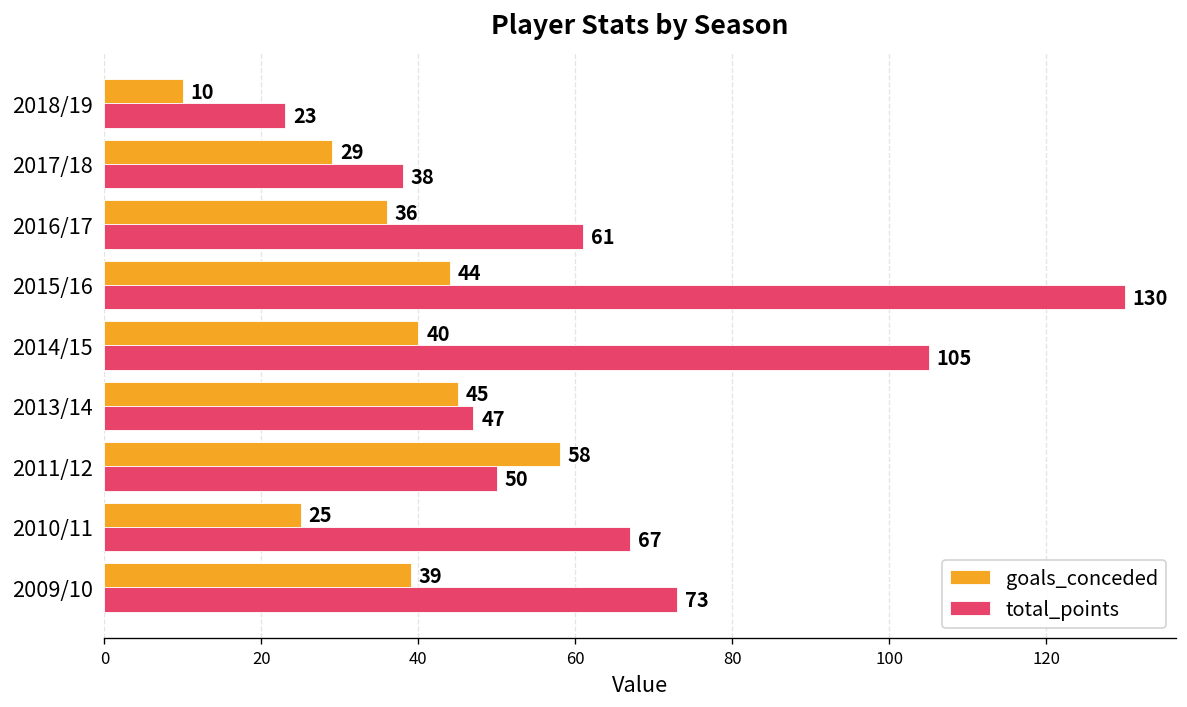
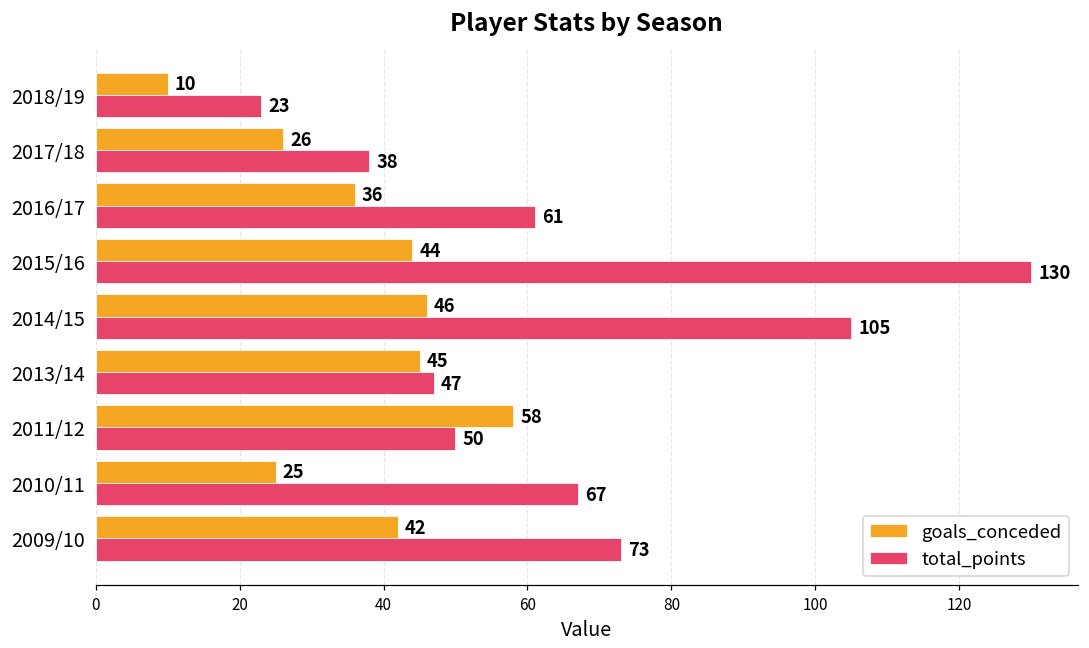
goals_conceded, 2017/18: 29 -> 26
goals_conceded, 2014/15: 40 -> 46
goals_conceded, 2009/10: 39 -> 42
